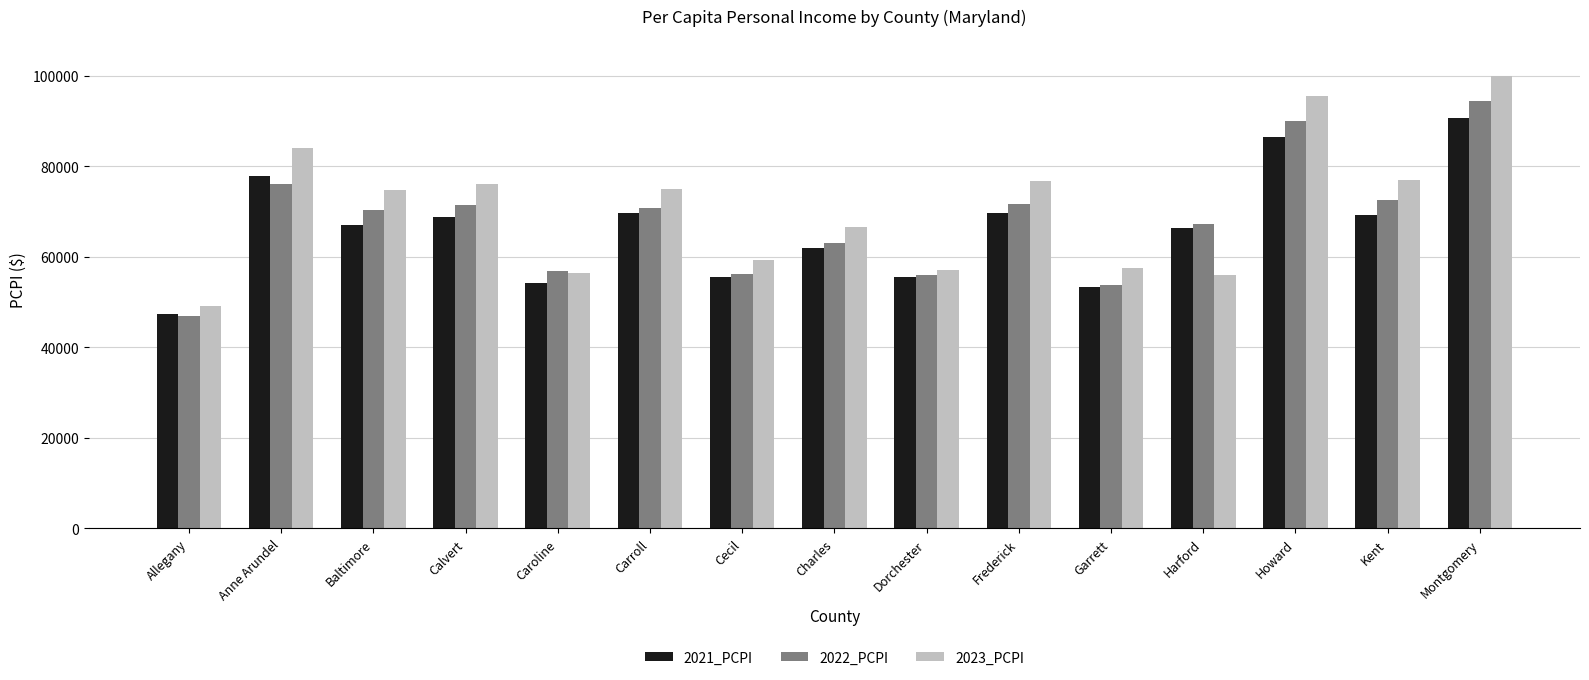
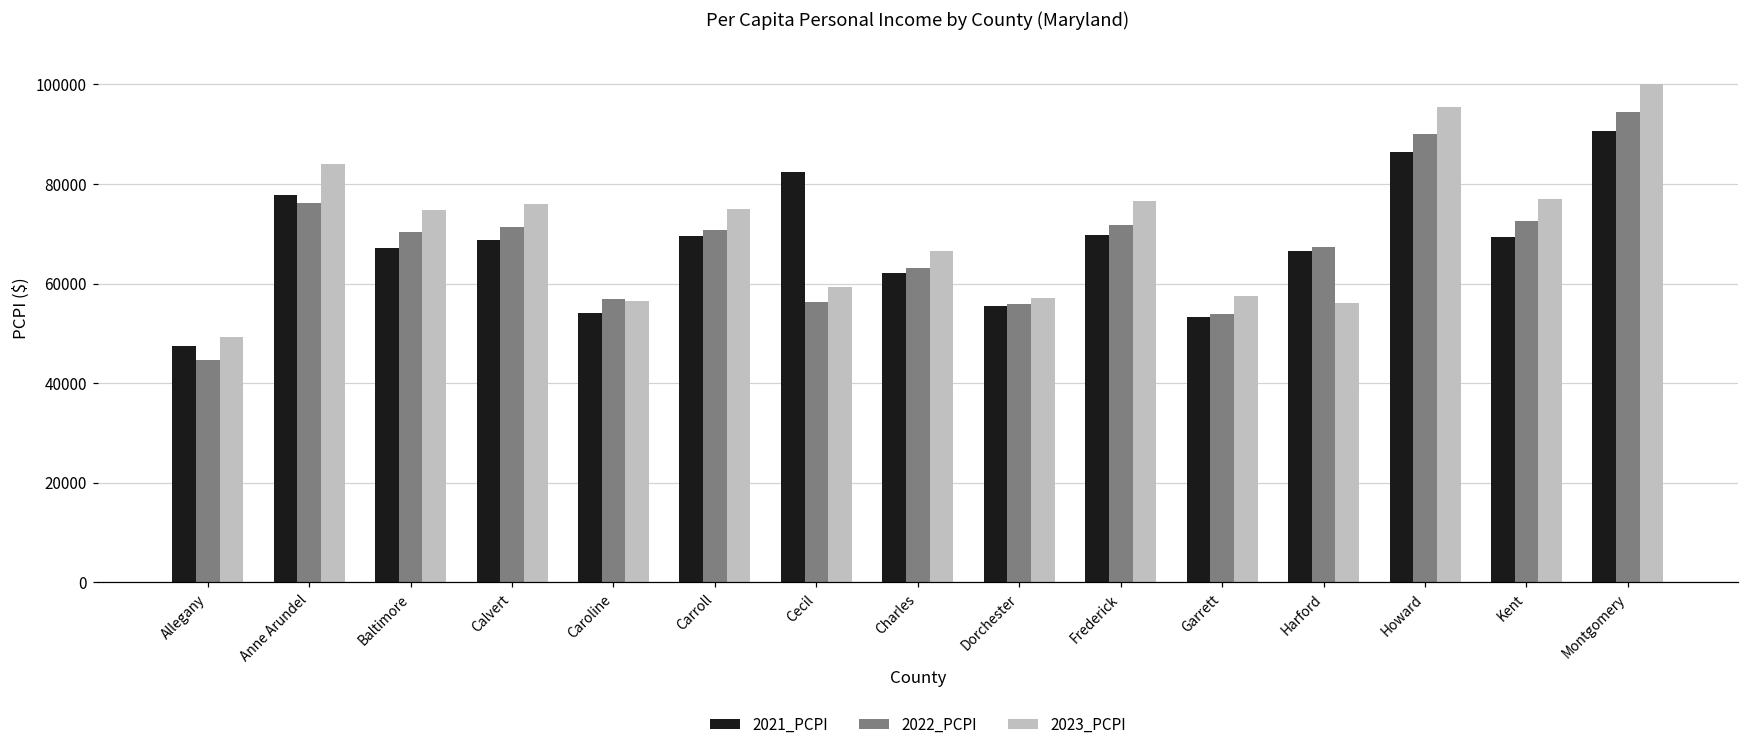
2022_PCPI, Allegany: 47000 -> 45000
2021_PCPI, Cecil: 56000 -> 82000
